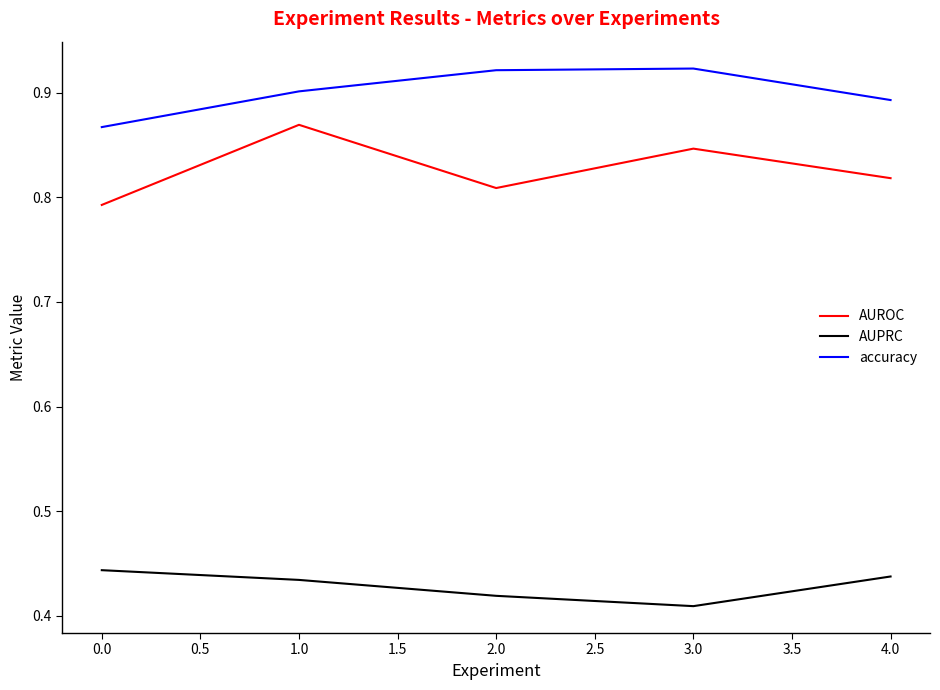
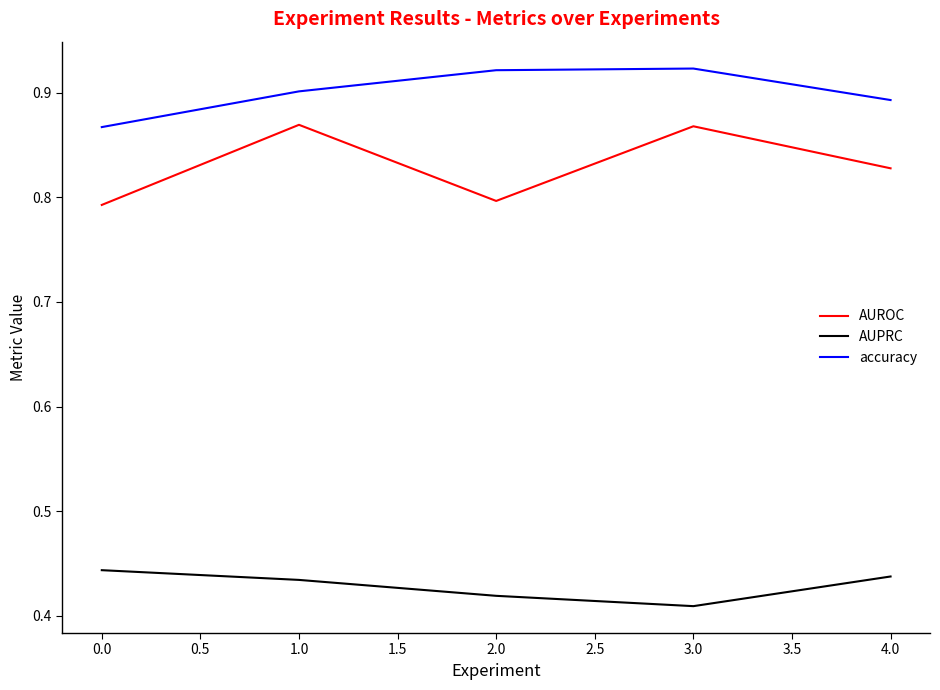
AUROC, 2.0: 0.809 -> 0.797
AUROC, 3.0: 0.847 -> 0.868
AUROC, 4.0: 0.818 -> 0.828
